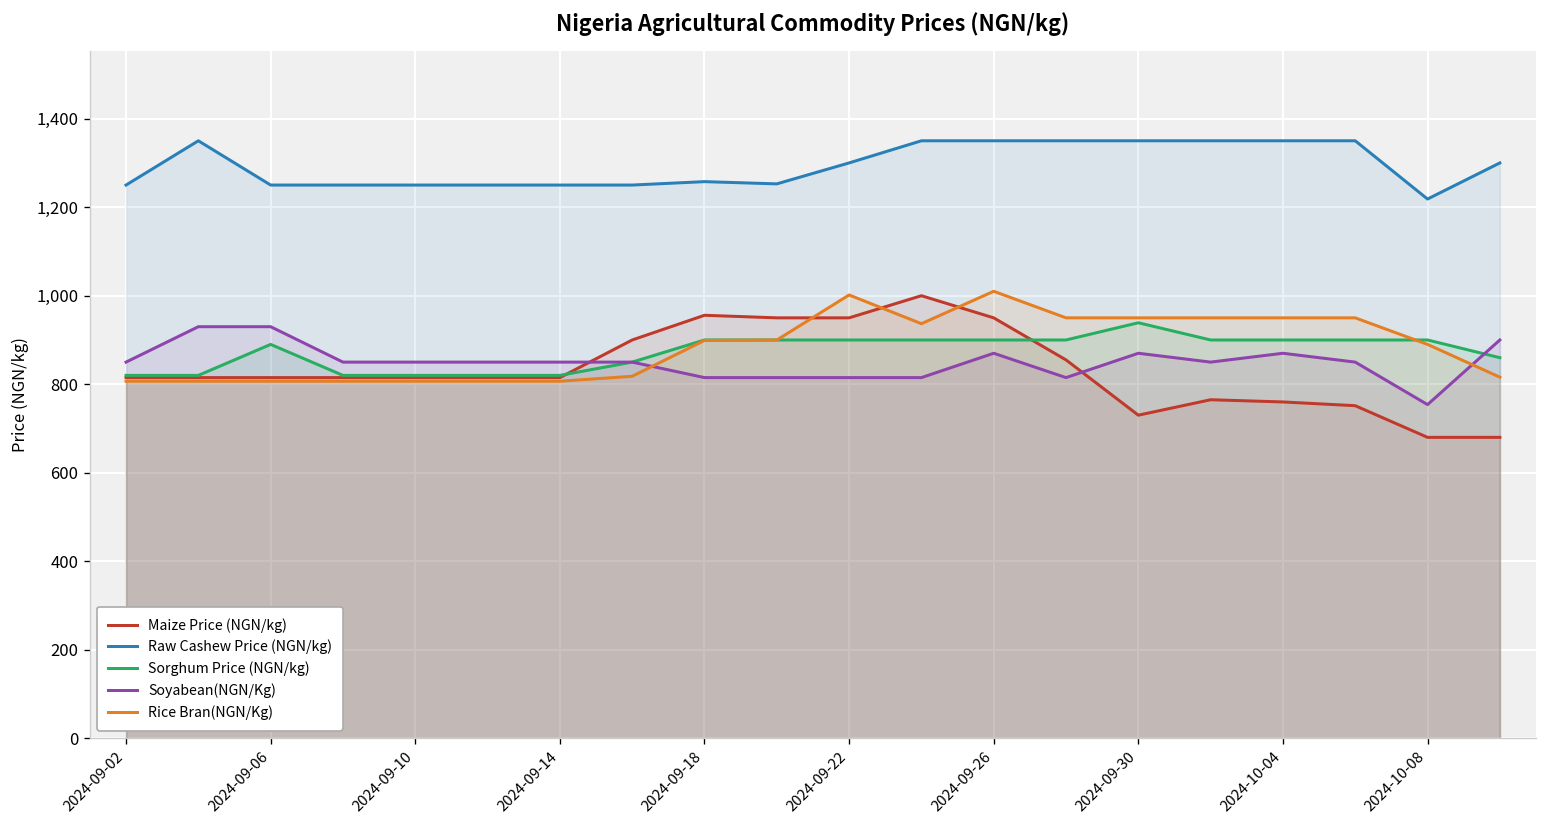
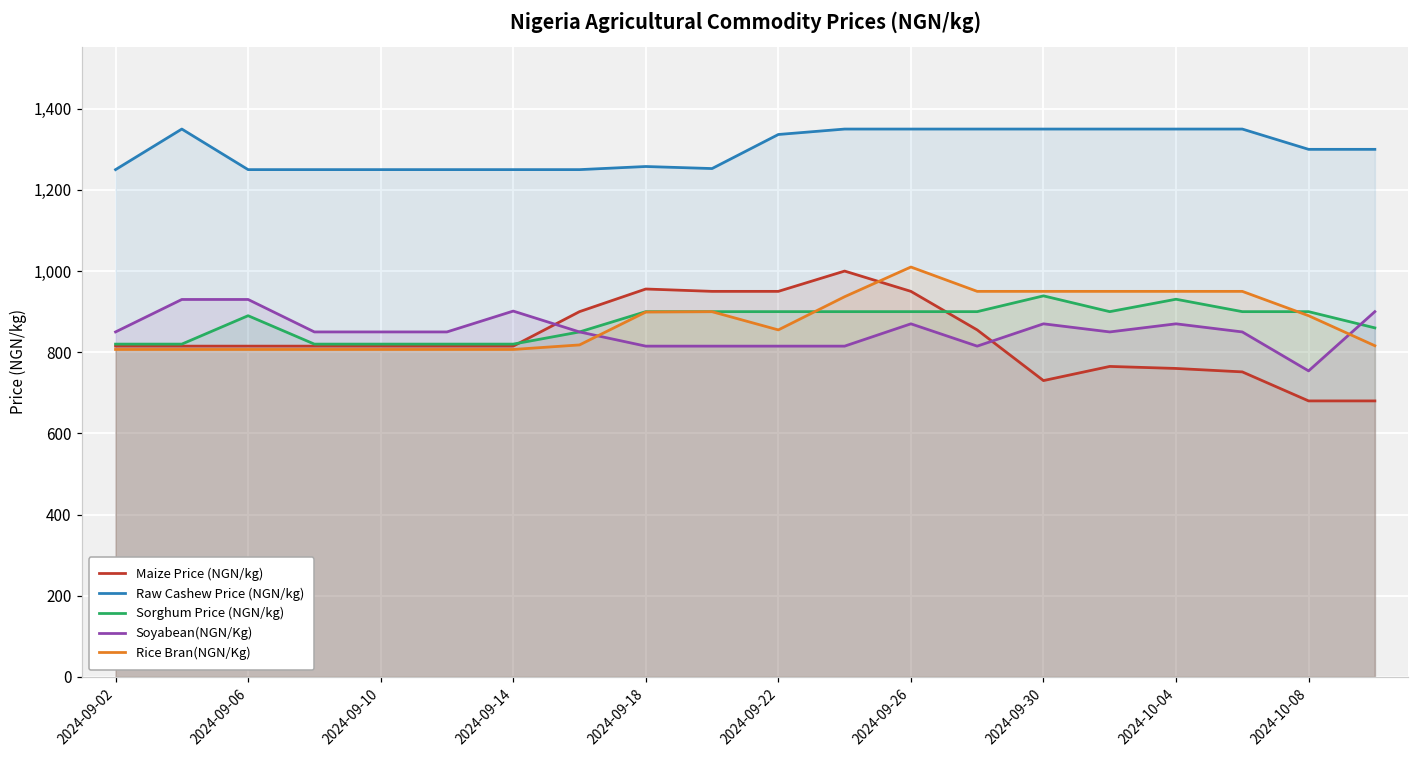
Soyabean(NGN/Kg), 2024-09-14: 850 -> 900
Raw Cashew Price (NGN/kg), 2024-09-22: 1,300 -> 1,340
Rice Bran(NGN/Kg), 2024-09-22: 1,000 -> 860
Sorghum Price (NGN/kg), 2024-10-04: 900 -> 930
Raw Cashew Price (NGN/kg), 2024-10-08: 1,220 -> 1,300
